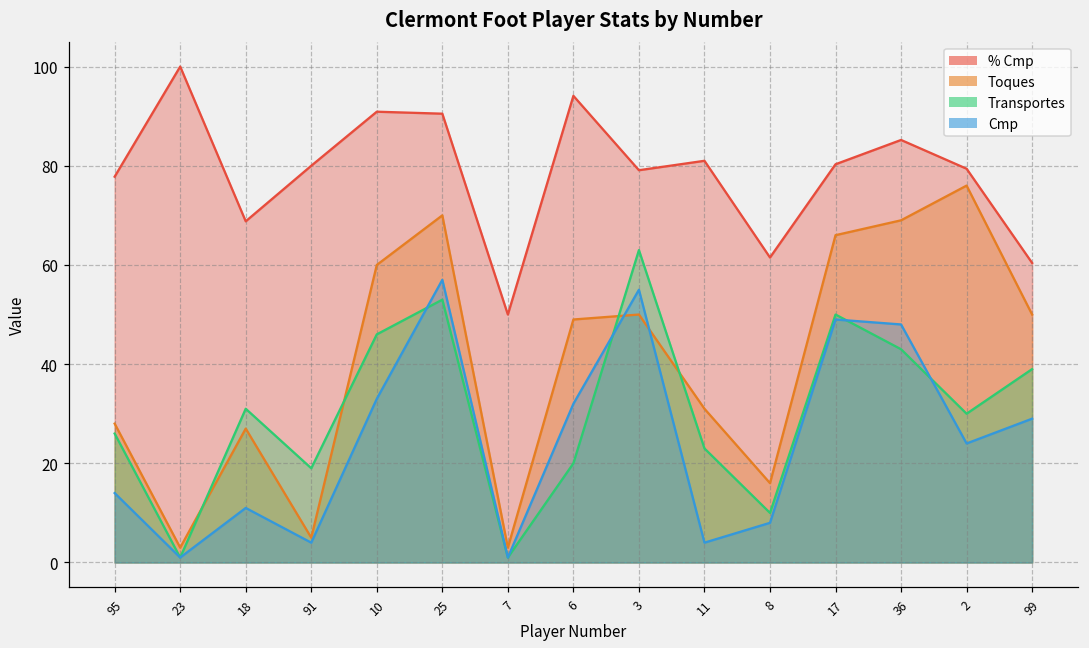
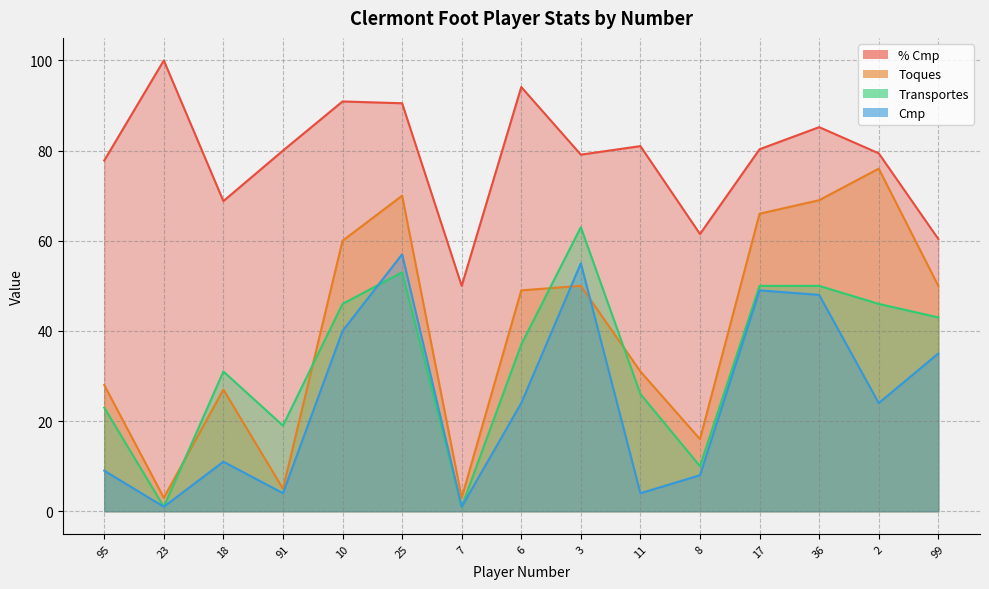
Transportes, 95: 26 -> 23
Cmp, 95: 14 -> 9
Cmp, 10: 33 -> 40
Transportes, 6: 20 -> 37
Cmp, 6: 32 -> 24
Transportes, 11: 23 -> 26
Transportes, 36: 43 -> 50
Transportes, 2: 30 -> 46
Transportes, 99: 39 -> 43
Cmp, 99: 29 -> 35
